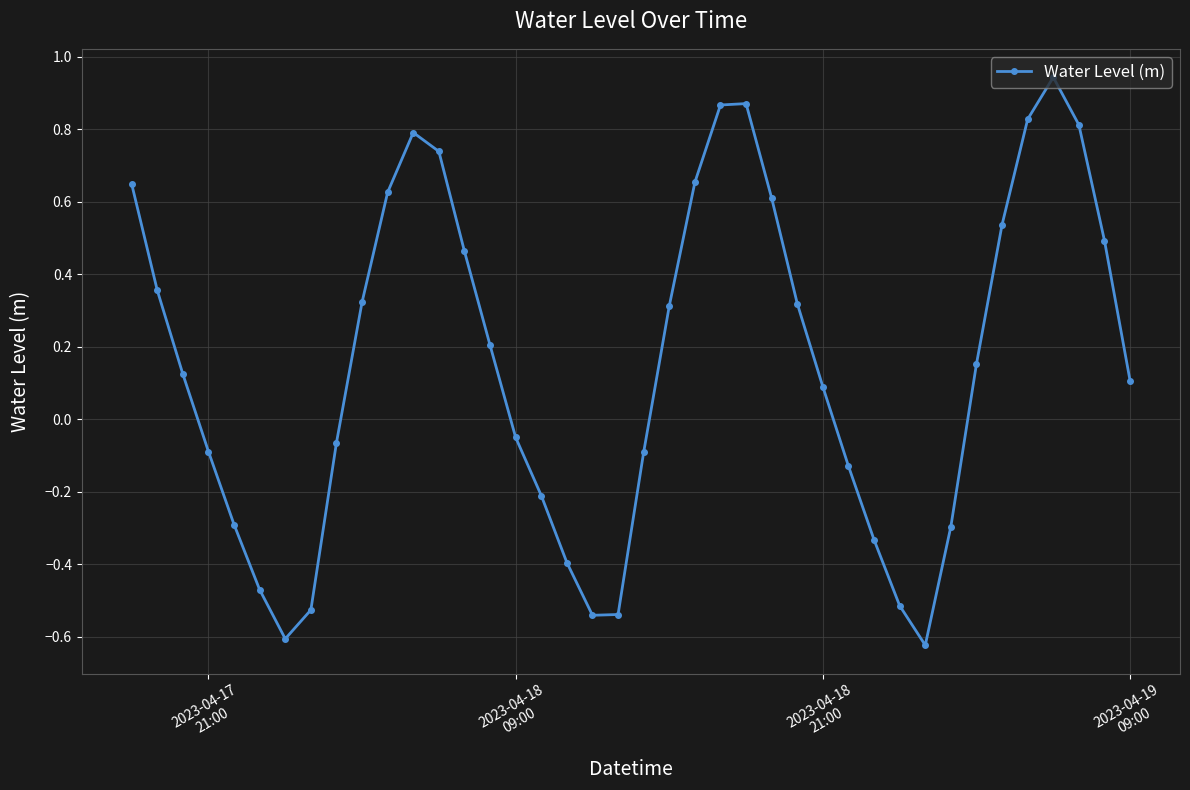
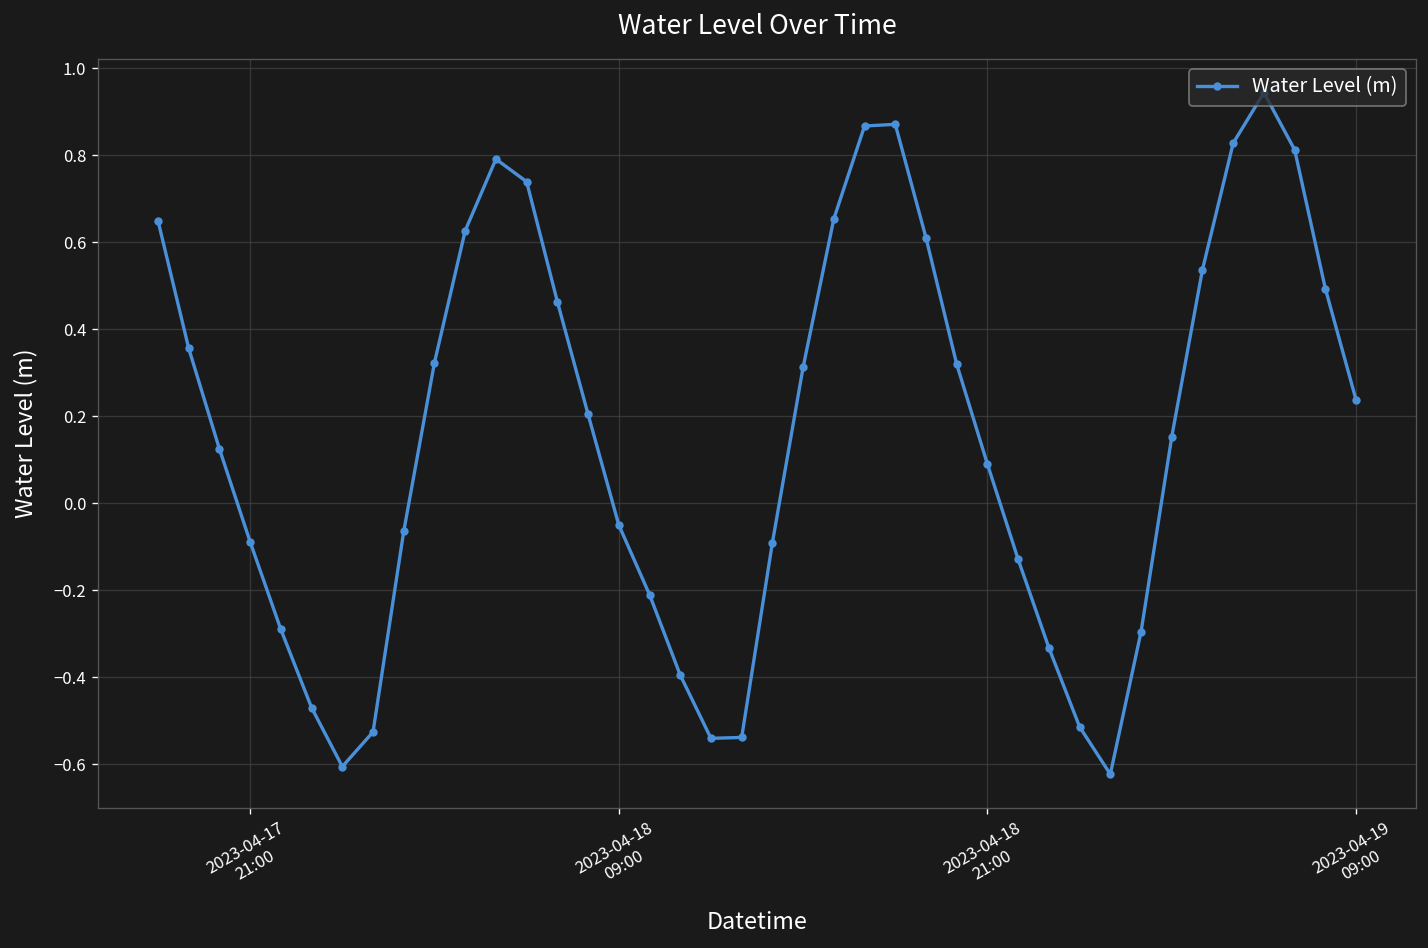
2023-04-19 09:00: 0.11 -> 0.24
